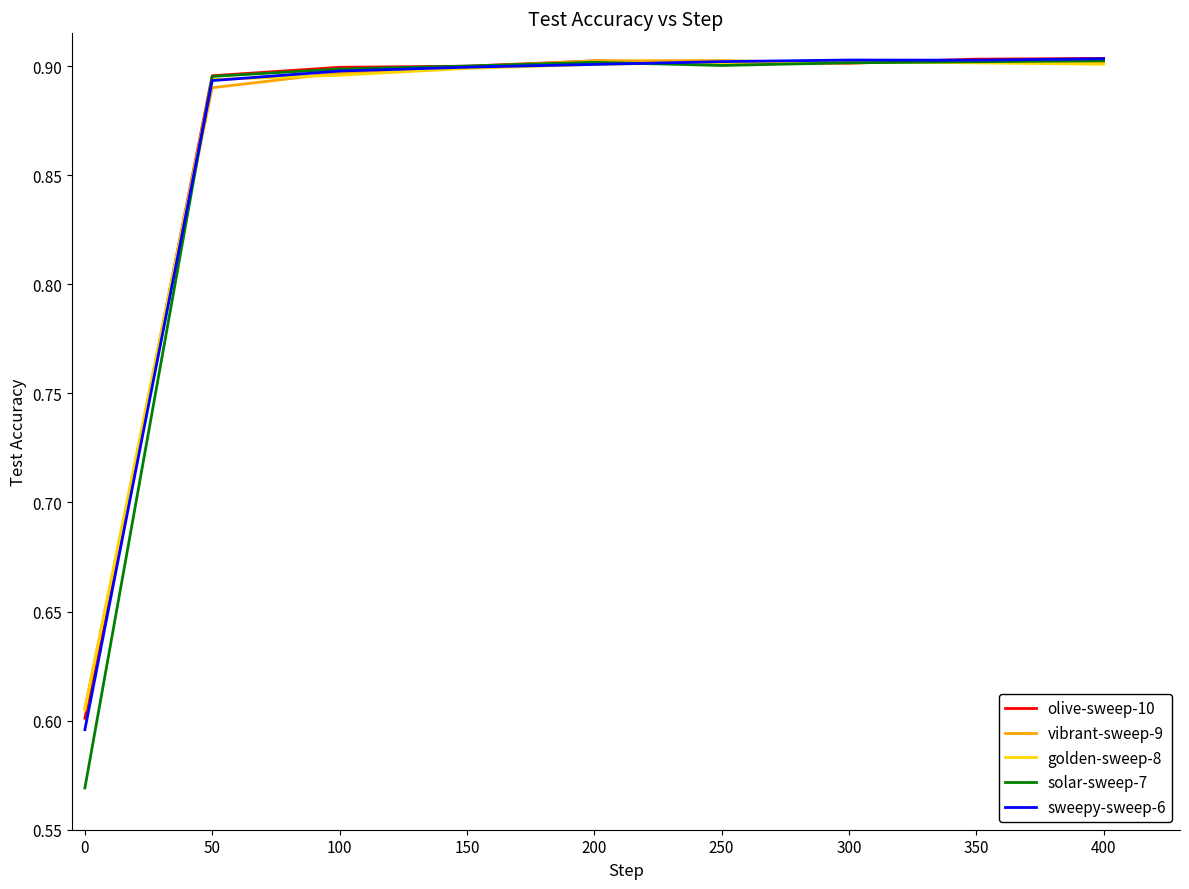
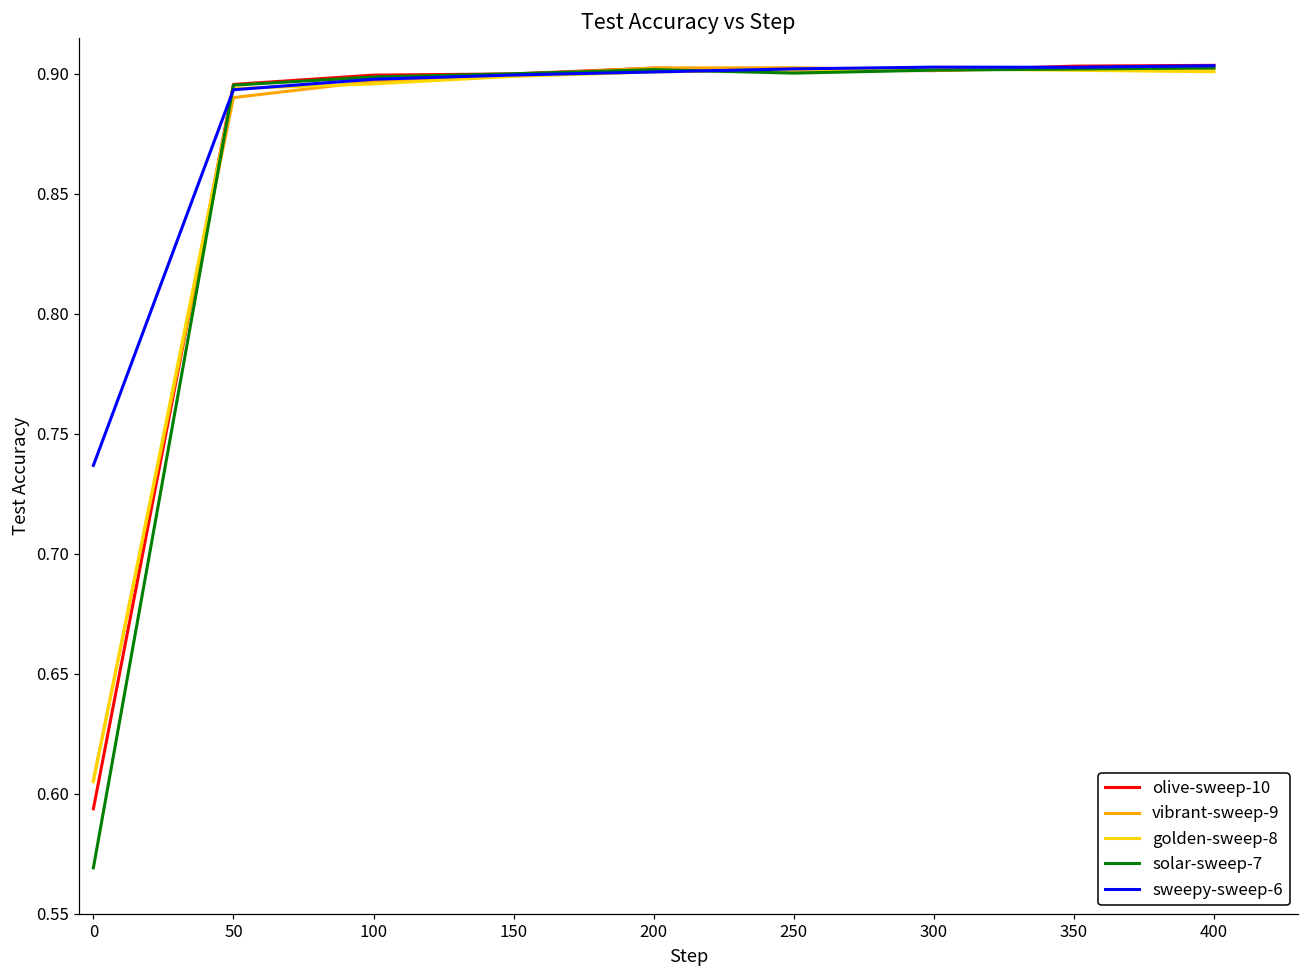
olive-sweep-10, 0: 0.601 -> 0.594
sweepy-sweep-6, 0: 0.596 -> 0.737
